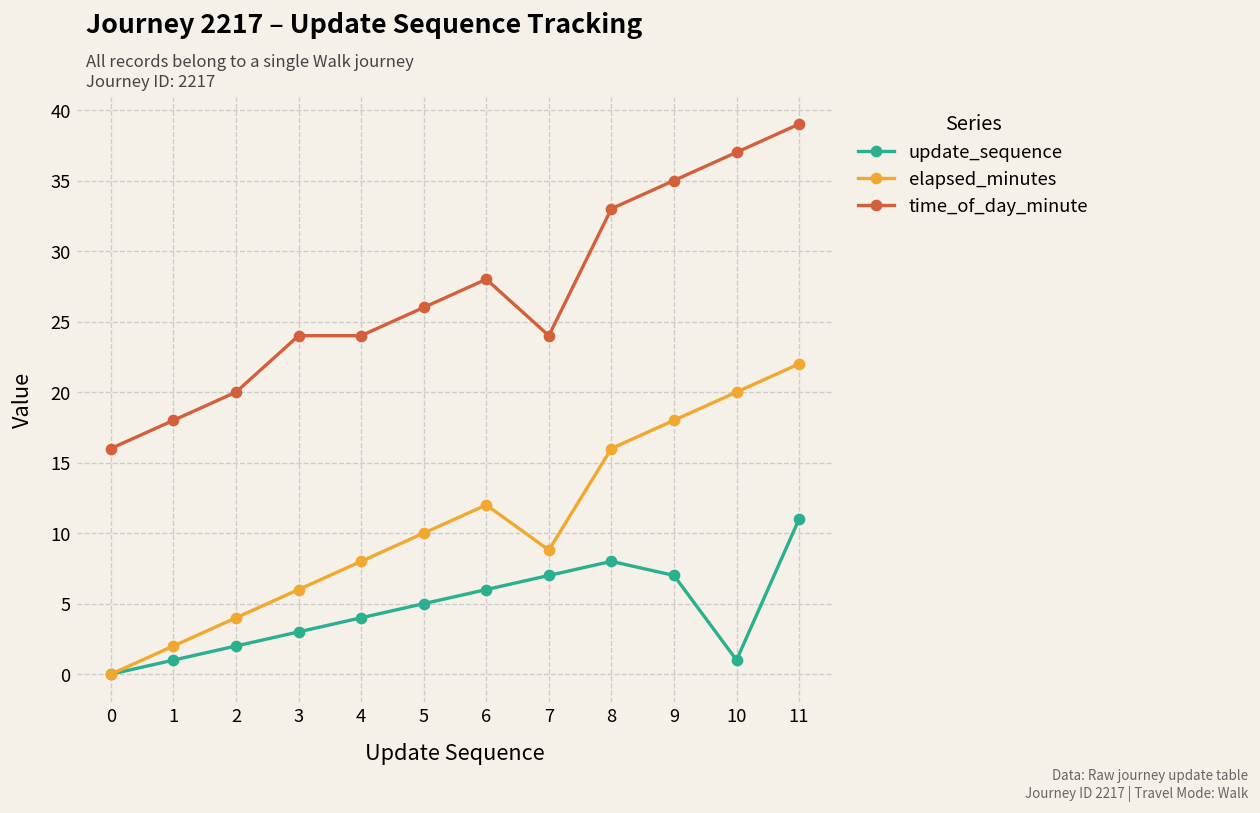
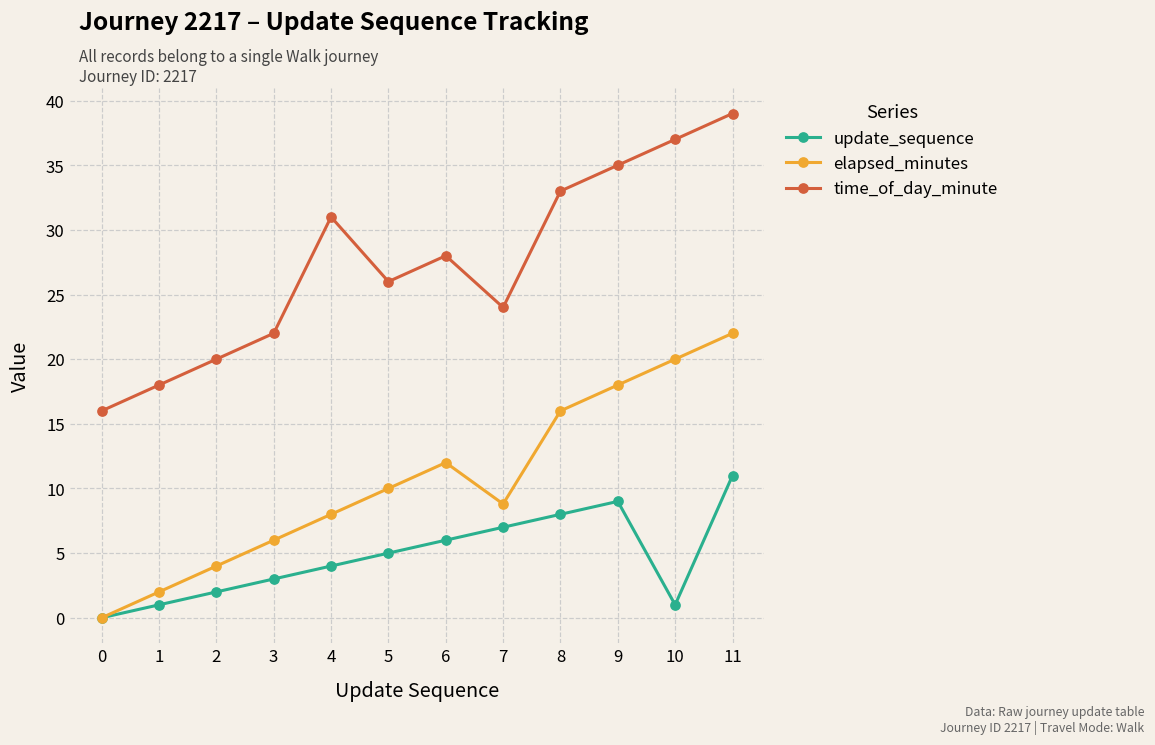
time_of_day_minute, 3: 24 -> 22
time_of_day_minute, 4: 24 -> 31
update_sequence, 9: 7 -> 9
